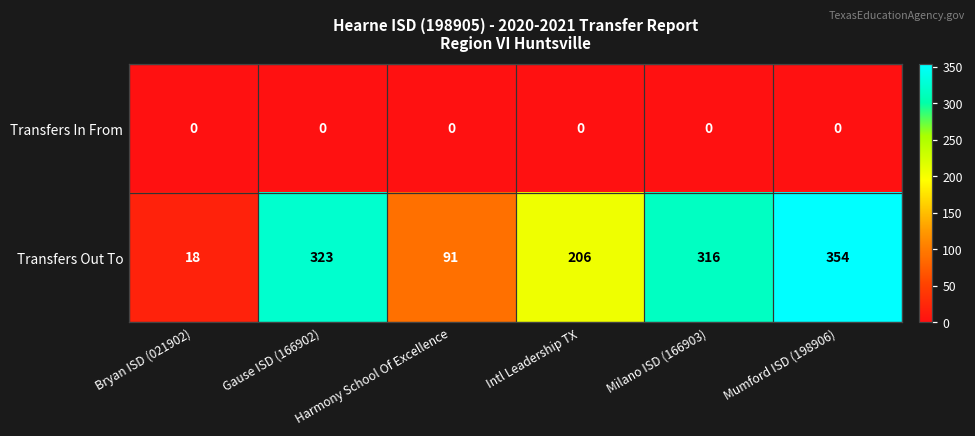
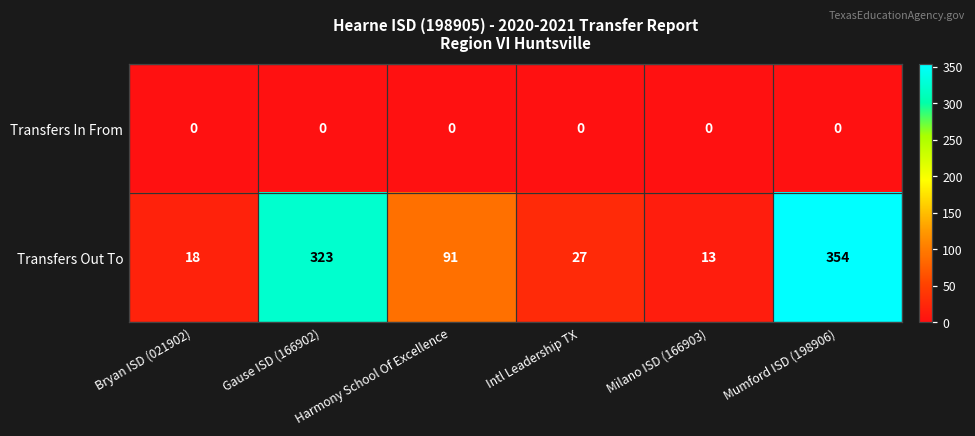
Transfers Out To, Intl Leadership TX: 206 -> 27
Transfers Out To, Milano ISD (166903): 316 -> 13
